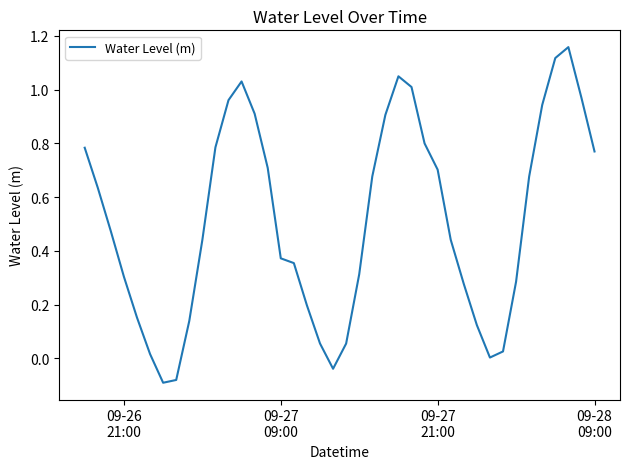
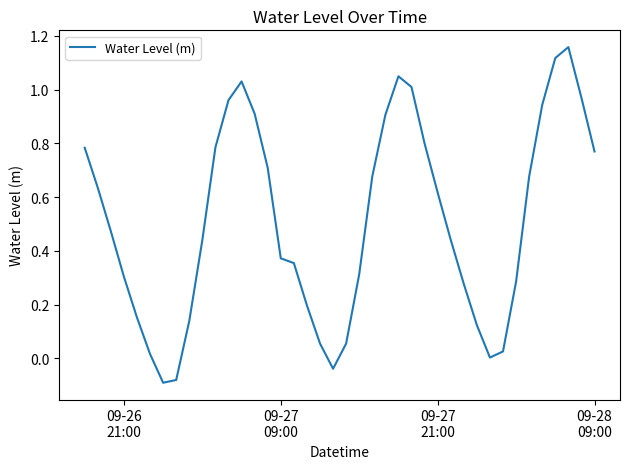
09-27 21:00: 0.70 -> 0.62
